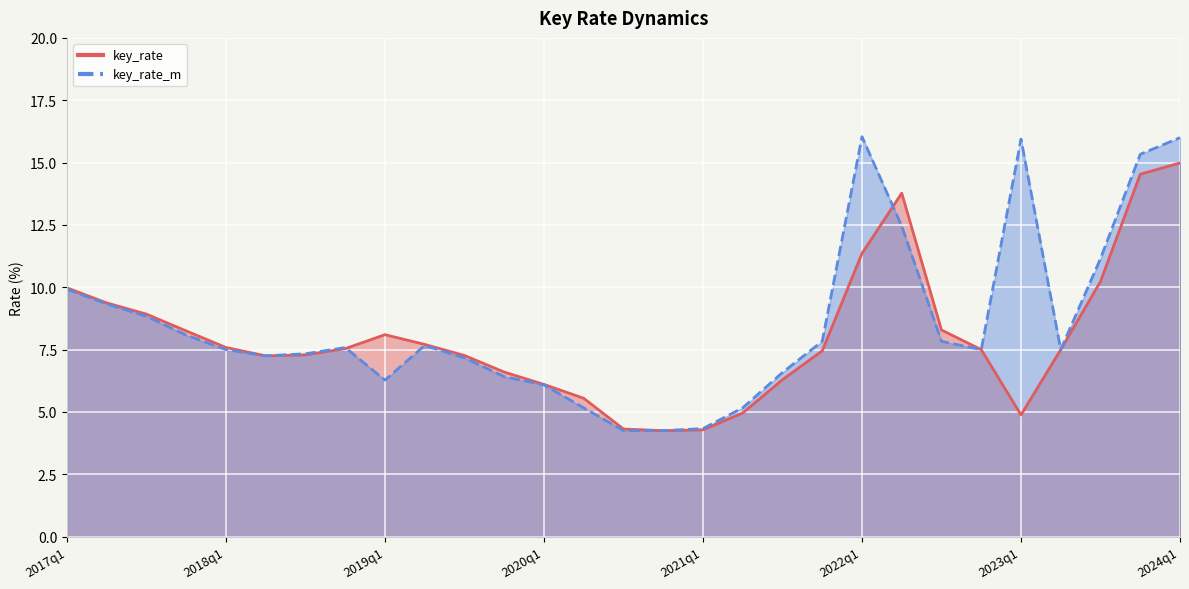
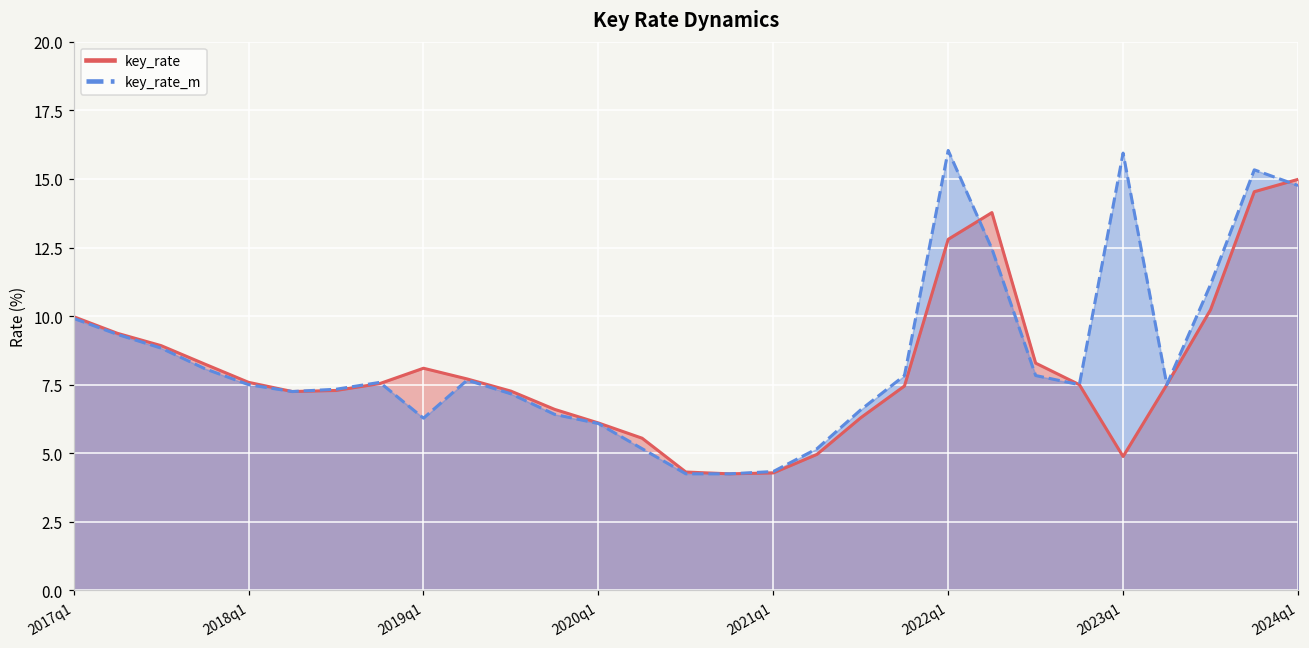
key_rate, 2022q1: 11.4 -> 12.8
key_rate_m, 2024q1: 16.0 -> 14.8
